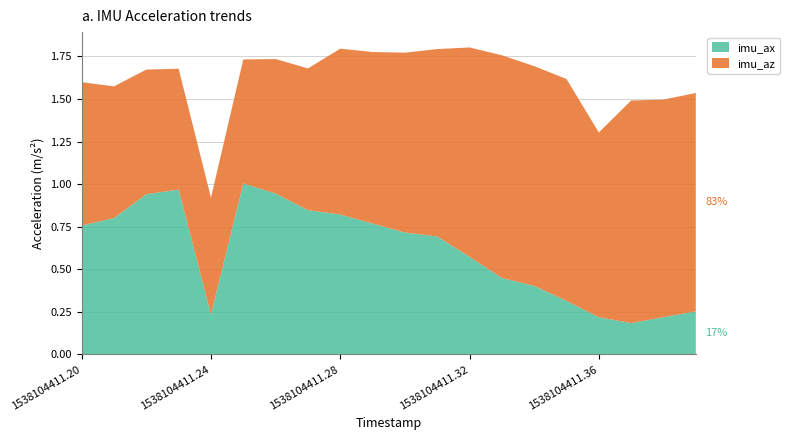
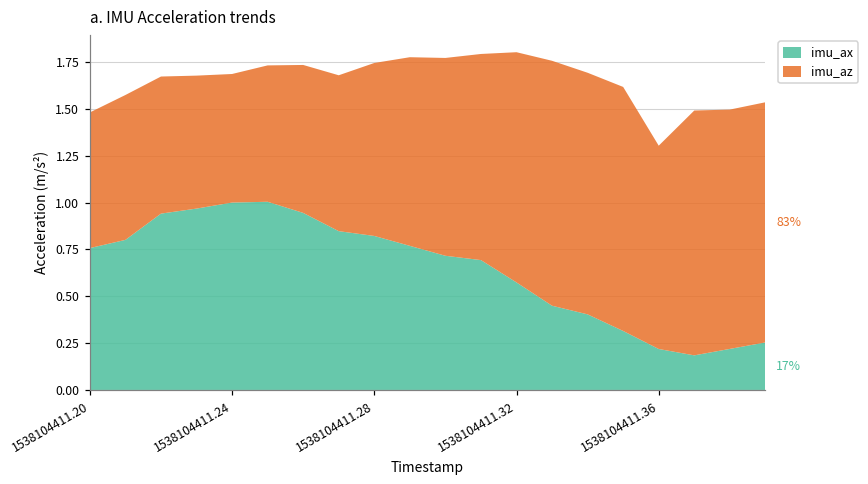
imu_az, 1538104411.20: 0.84 -> 0.72
imu_ax, 1538104411.24: 0.23 -> 1.00
imu_az, 1538104411.28: 0.97 -> 0.92
